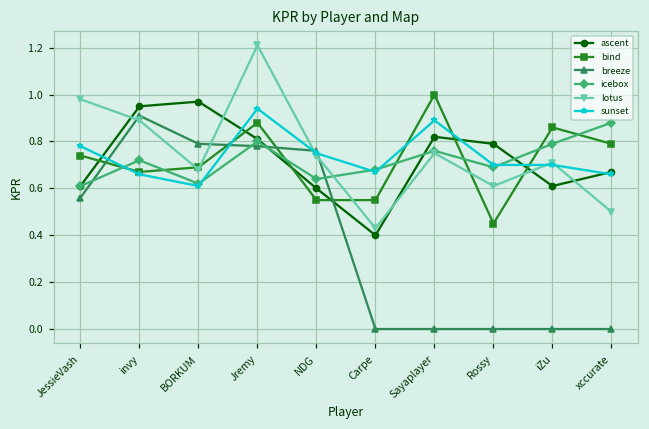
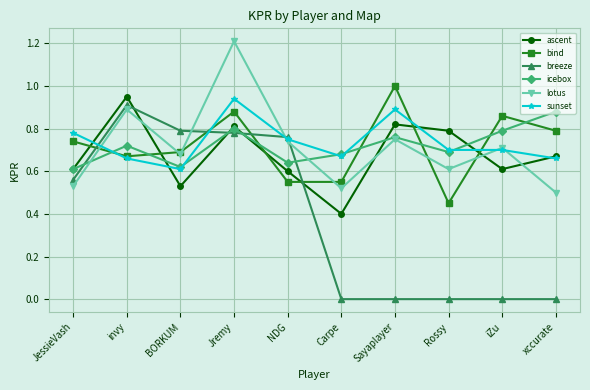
lotus, JessieVash: 0.98 -> 0.53
ascent, BORKUM: 0.97 -> 0.53
lotus, Carpe: 0.43 -> 0.52
